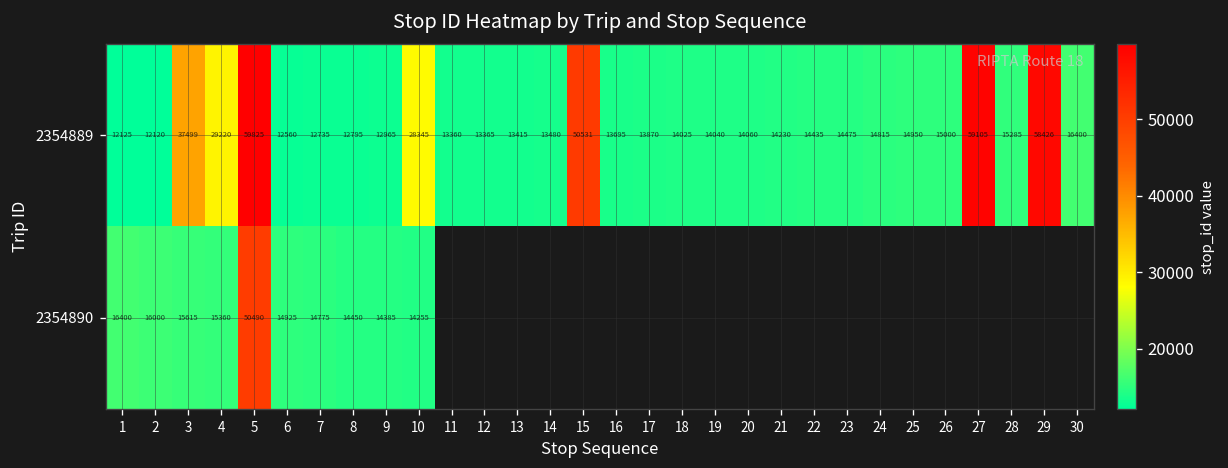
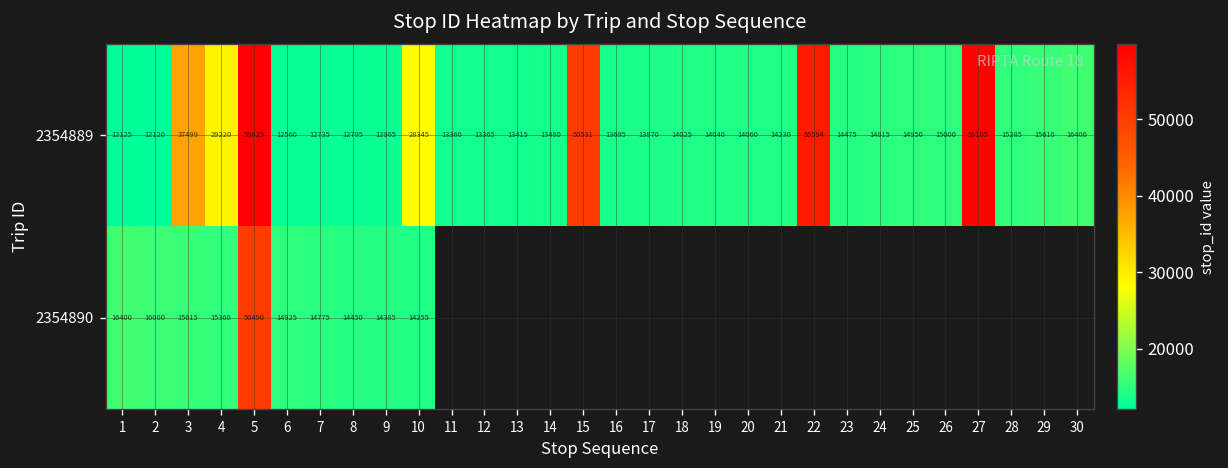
2354889, 22: 14435 -> 55594
2354889, 29: 58426 -> 15610
